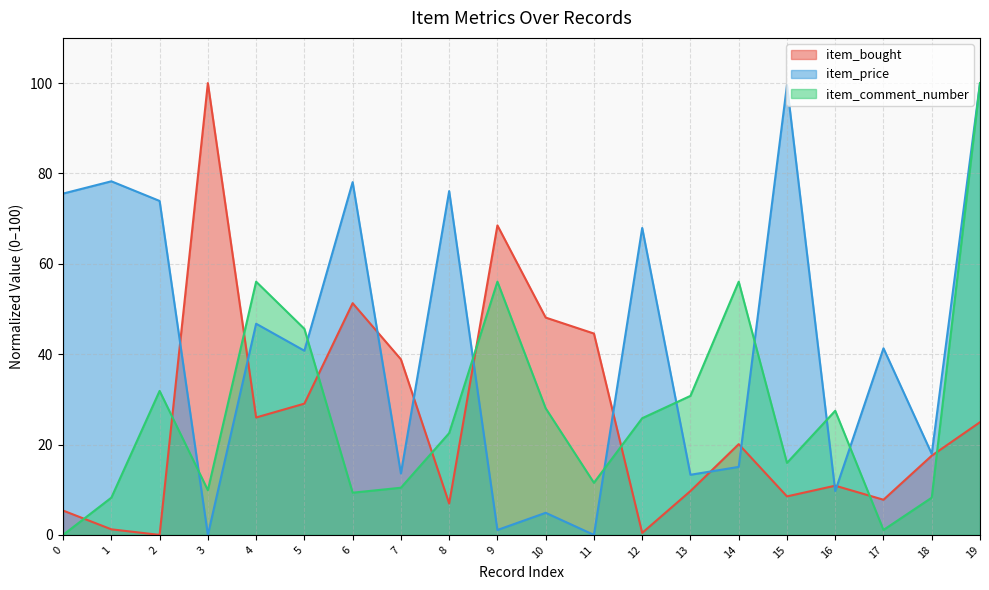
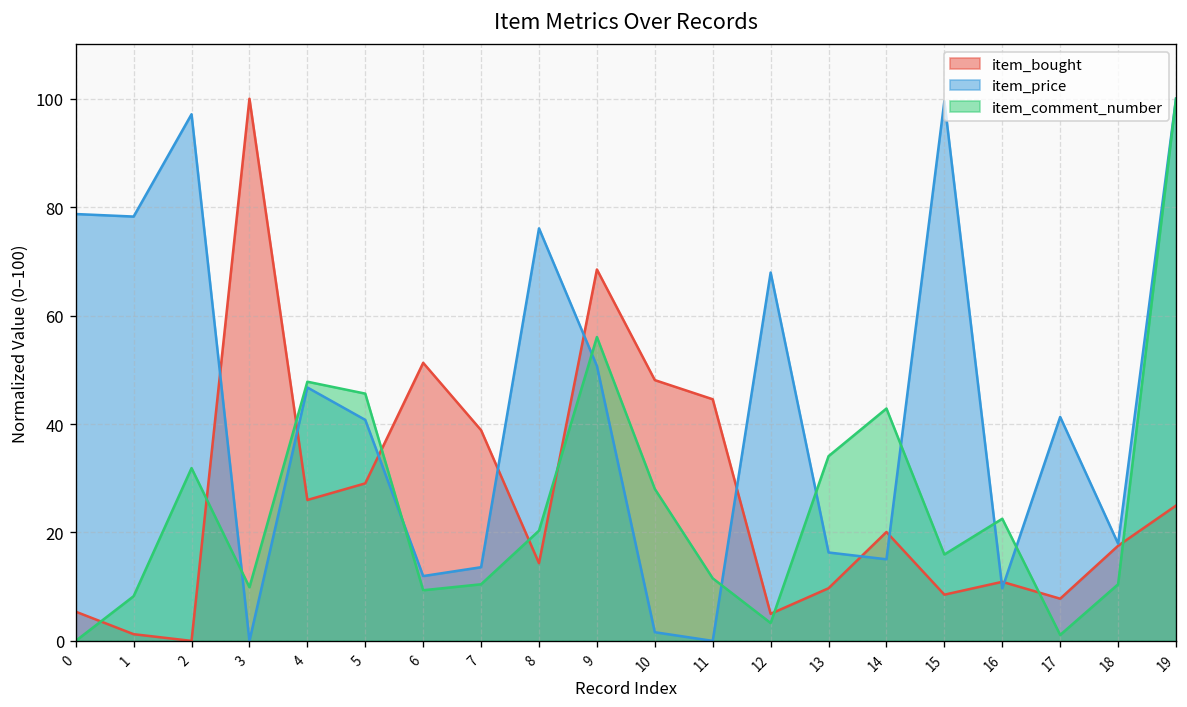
item_price, 0: 76 -> 79
item_price, 2: 74 -> 97
item_comment_number, 4: 56 -> 48
item_price, 6: 78 -> 12
item_bought, 8: 7 -> 14
item_comment_number, 8: 23 -> 20
item_price, 9: 1 -> 51
item_price, 10: 5 -> 2
item_bought, 12: 0 -> 5
item_comment_number, 12: 26 -> 3
item_price, 13: 13 -> 16
item_comment_number, 13: 31 -> 34
item_comment_number, 14: 56 -> 43
item_comment_number, 16: 27 -> 23
item_comment_number, 18: 8 -> 10
